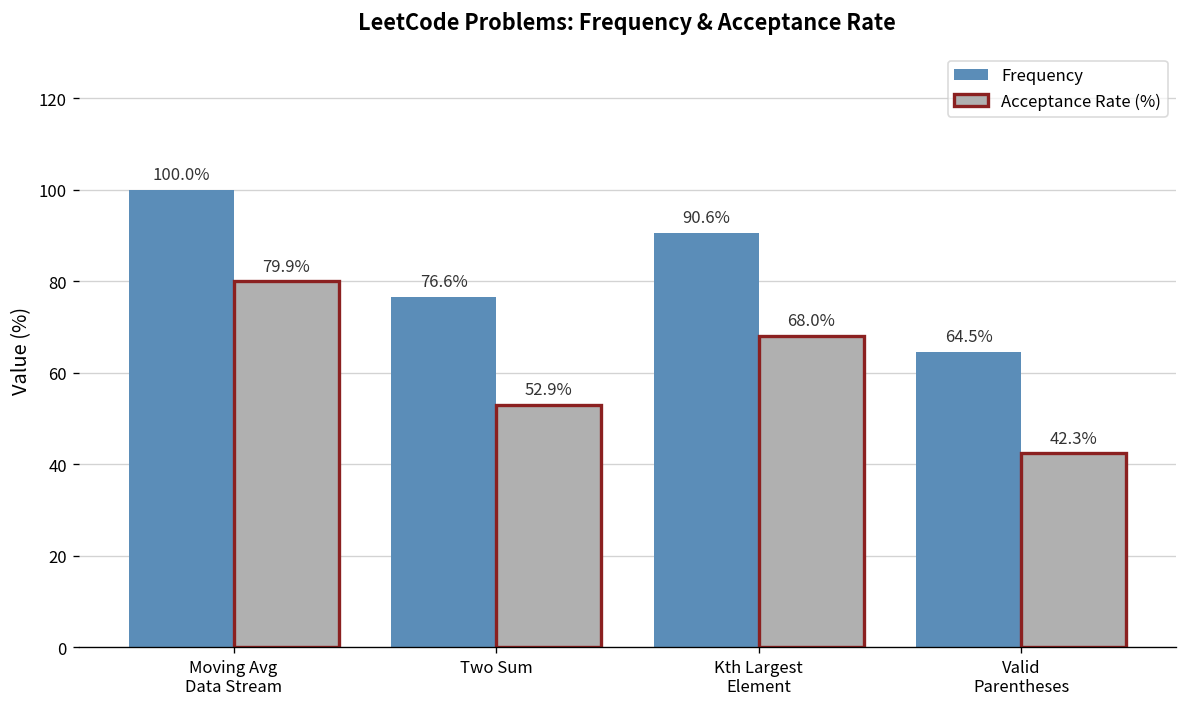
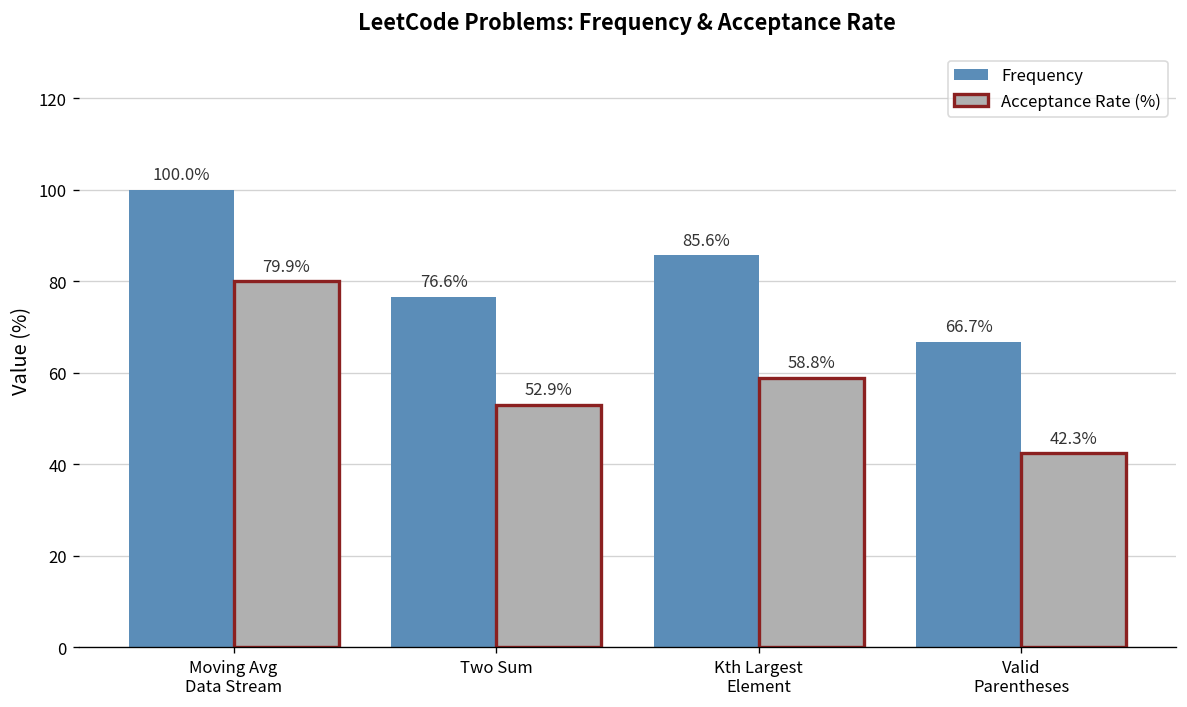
Frequency, Kth Largest Element: 90.6% -> 85.6%
Acceptance Rate (%), Kth Largest Element: 68.0% -> 58.8%
Frequency, Valid Parentheses: 64.5% -> 66.7%
